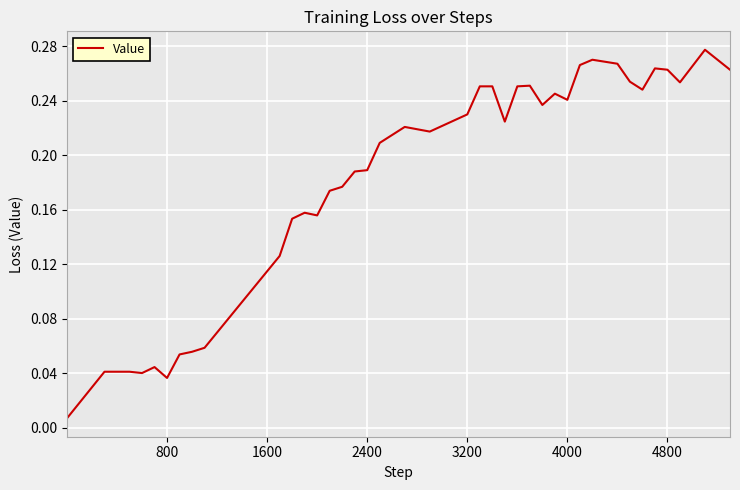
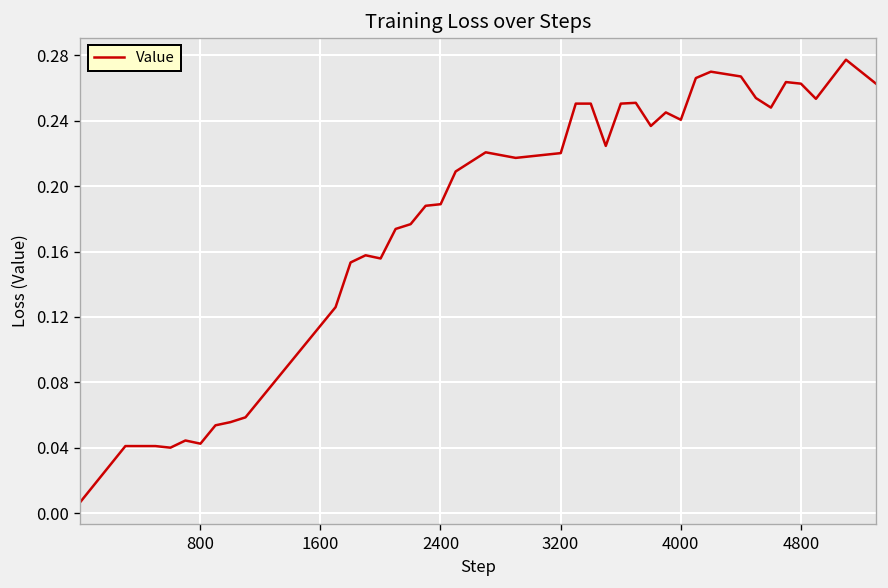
800: 0.036 -> 0.042
3200: 0.230 -> 0.220
